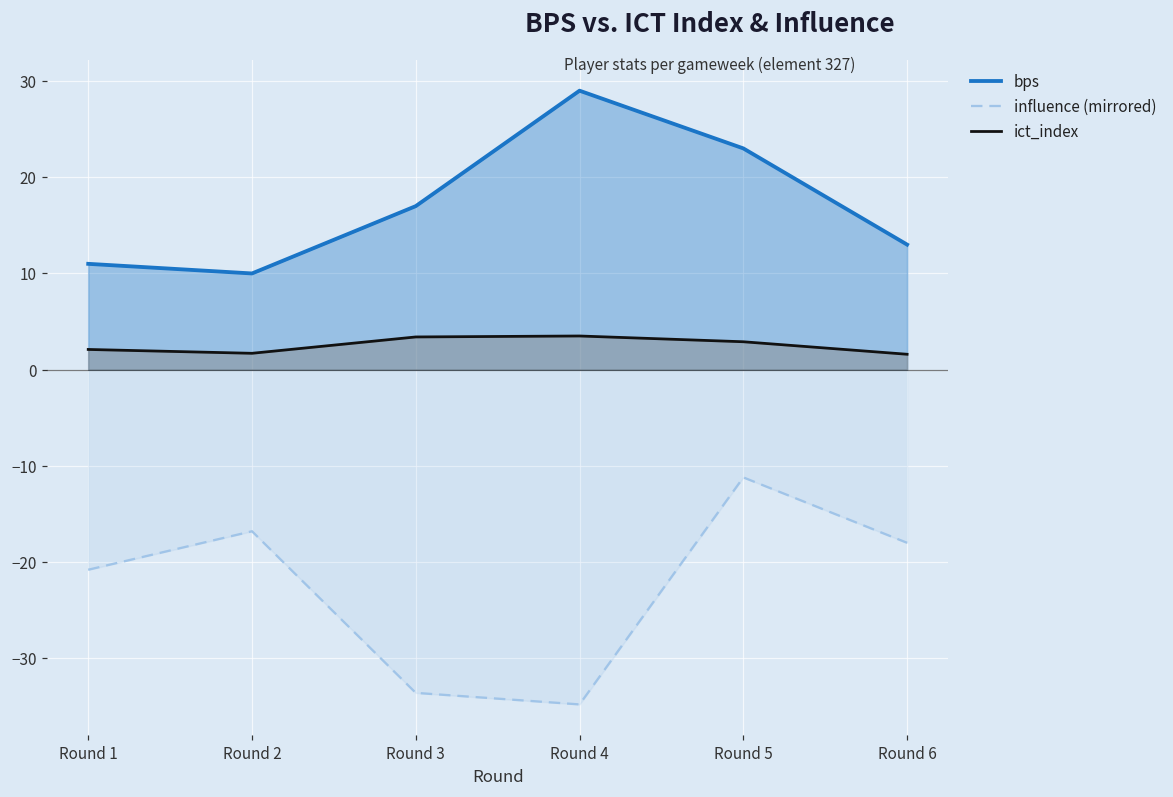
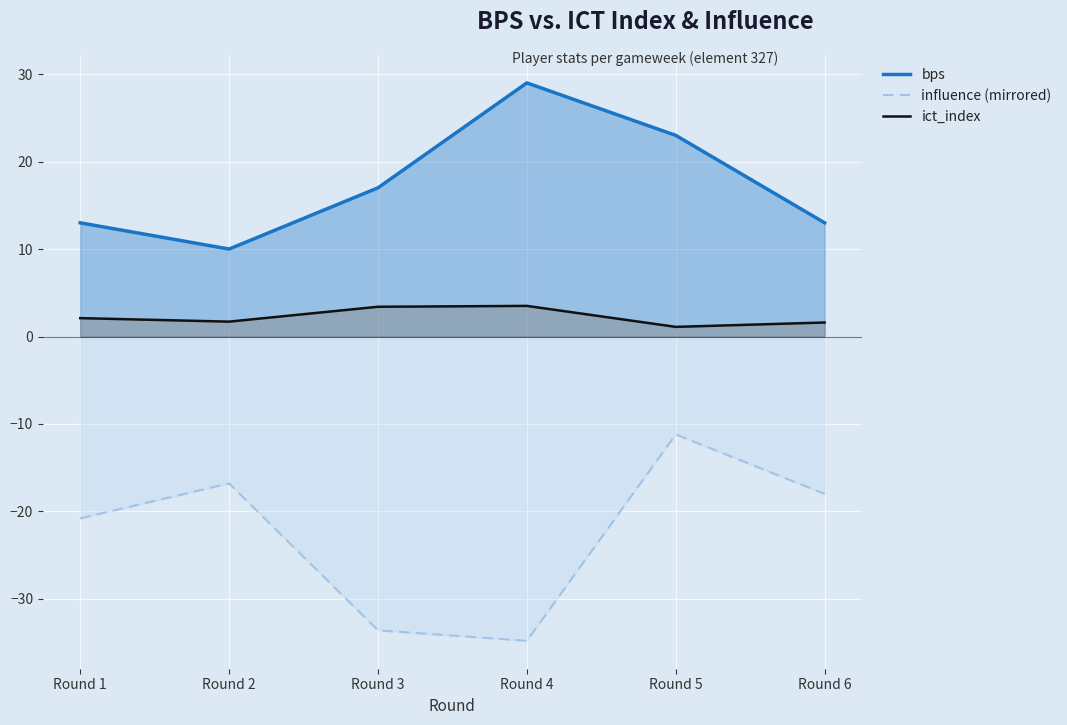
bps, Round 1: 11 -> 13
ict_index, Round 5: 3 -> 1
